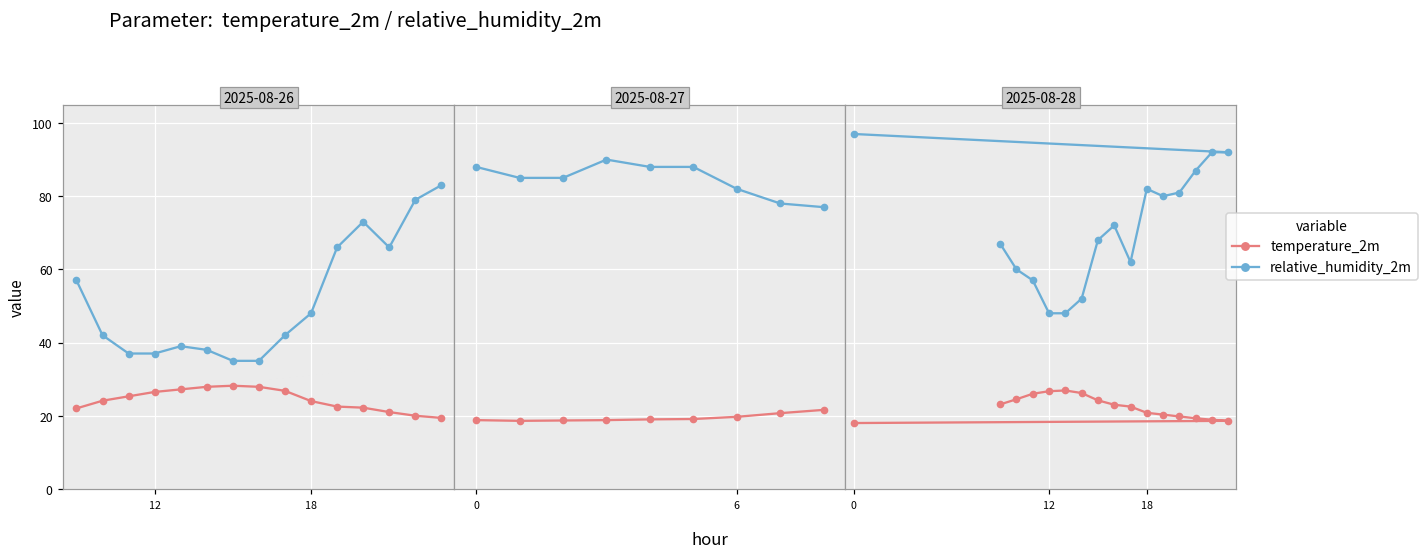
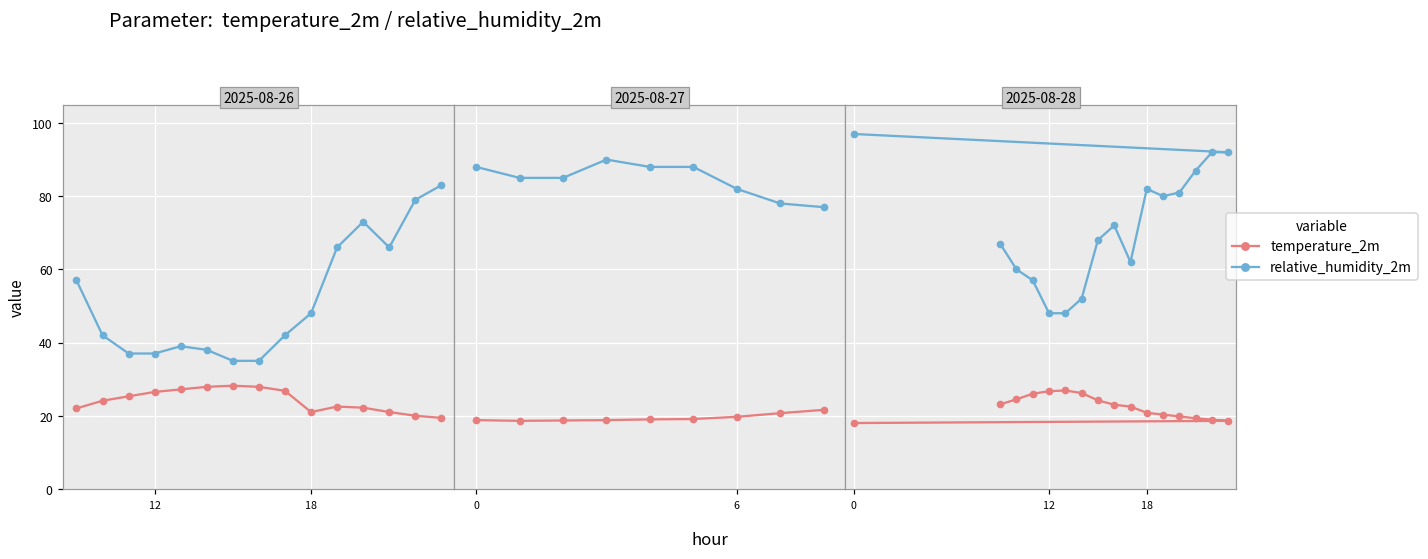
2025-08-26, temperature_2m, 18: 24 -> 21
